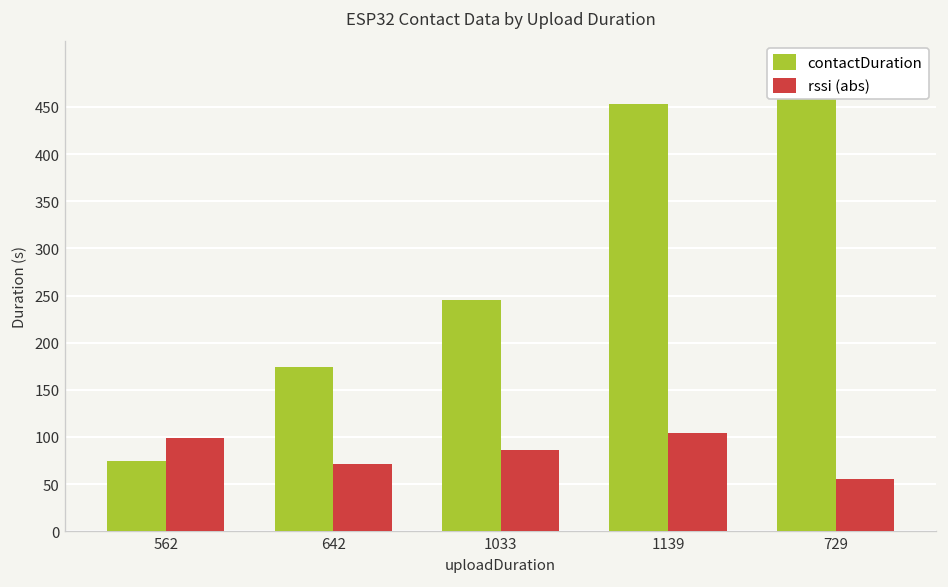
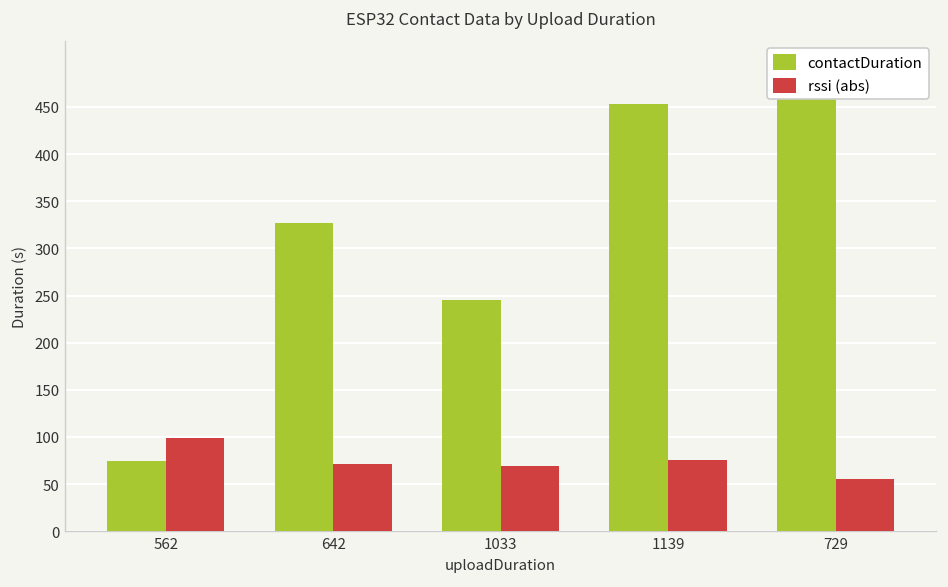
contactDuration, 642: 170 -> 330
rssi (abs), 1033: 90 -> 70
rssi (abs), 1139: 100 -> 80
